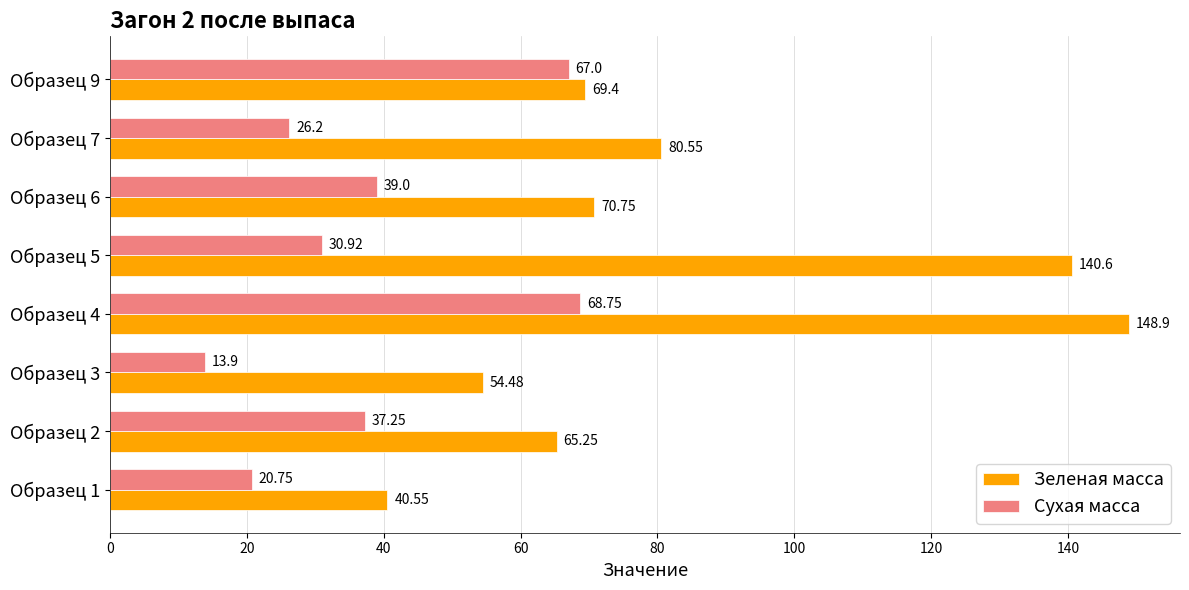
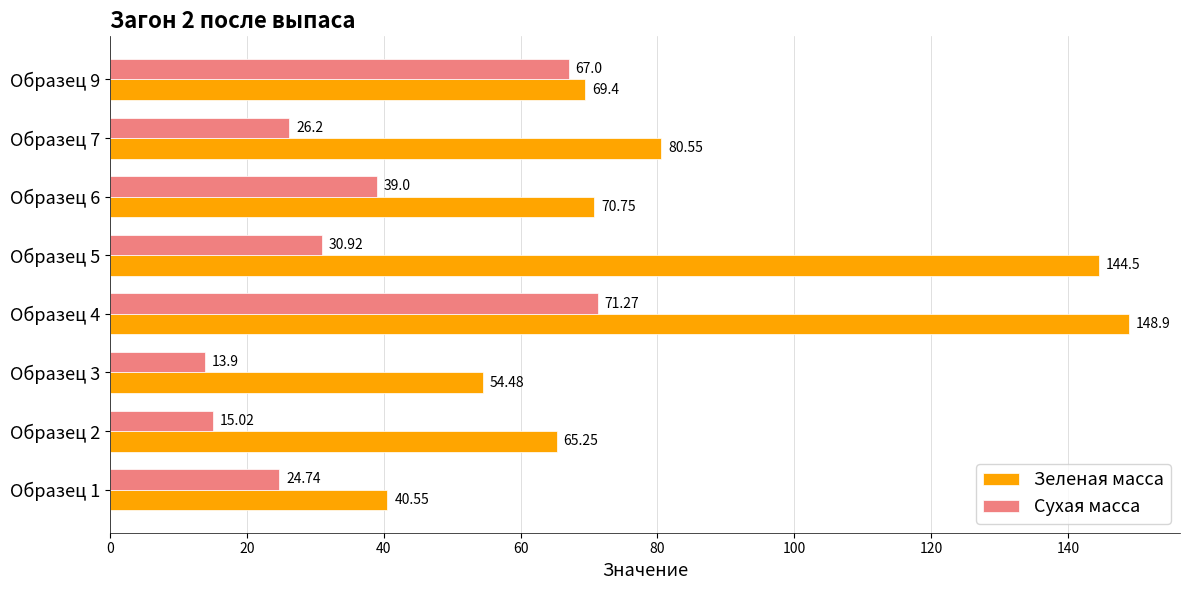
Зеленая масса, Образец 5: 140.6 -> 144.5
Сухая масса, Образец 4: 68.75 -> 71.27
Сухая масса, Образец 2: 37.25 -> 15.02
Сухая масса, Образец 1: 20.75 -> 24.74
